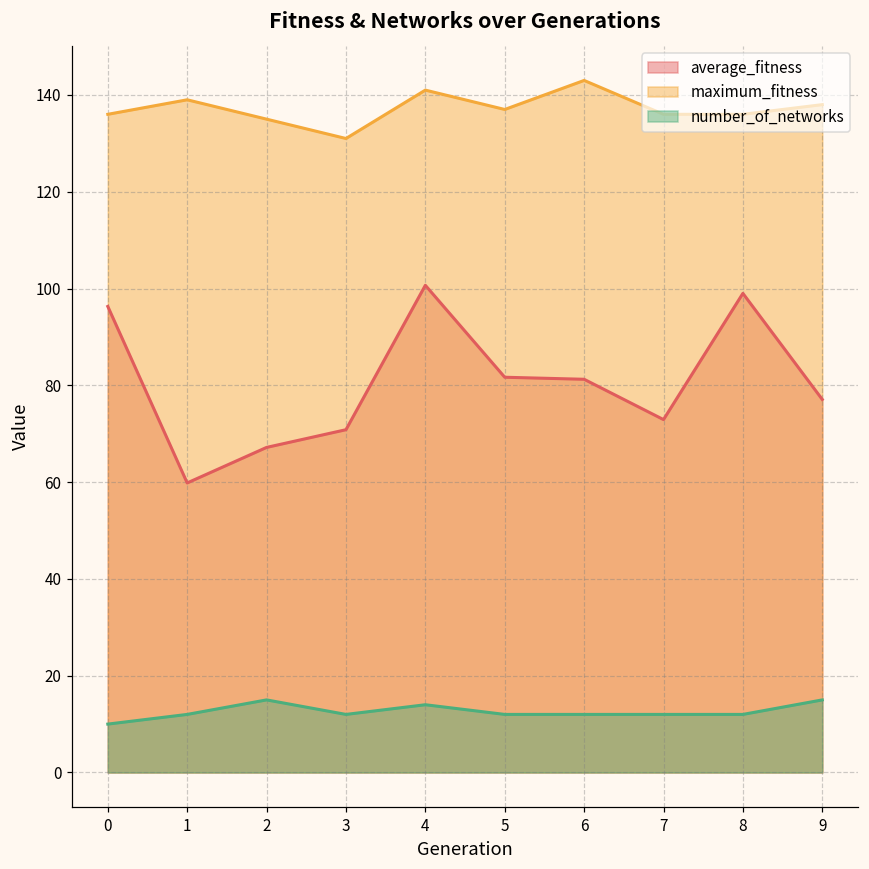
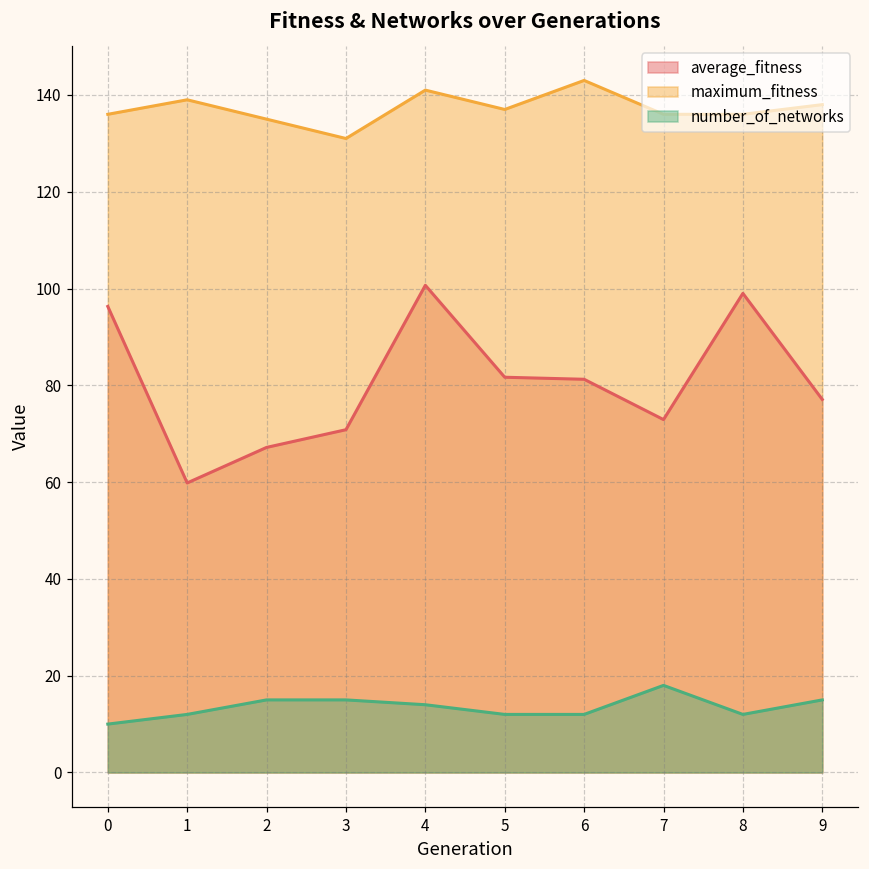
number_of_networks, 3: 12 -> 15
number_of_networks, 7: 12 -> 18
